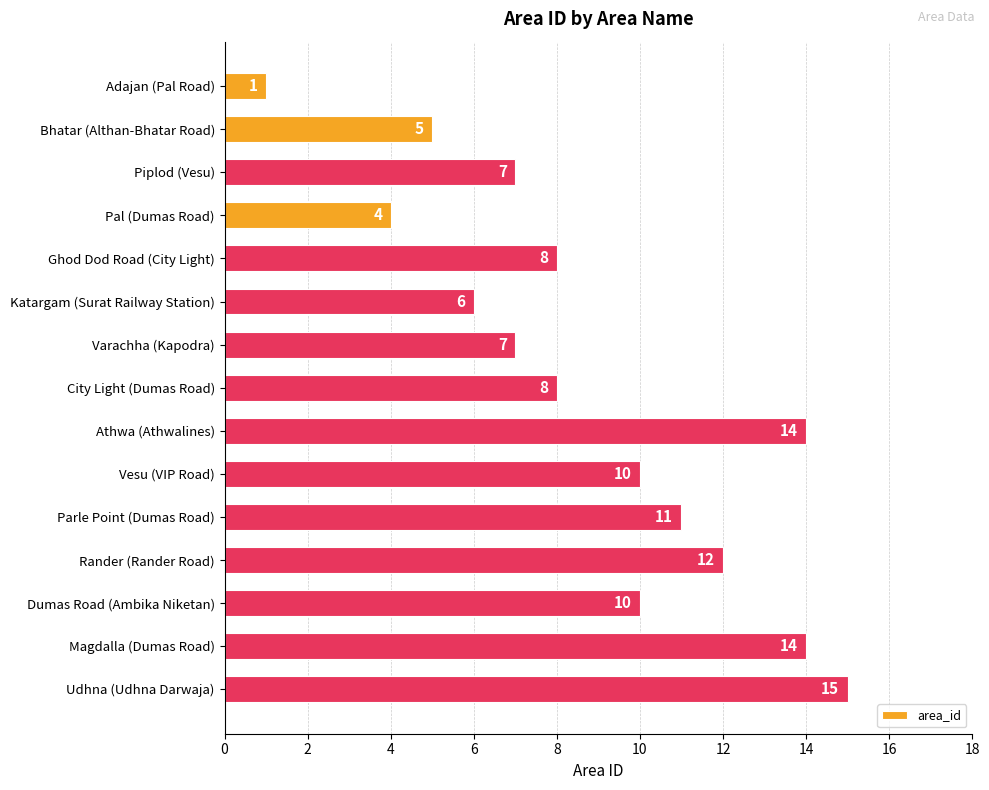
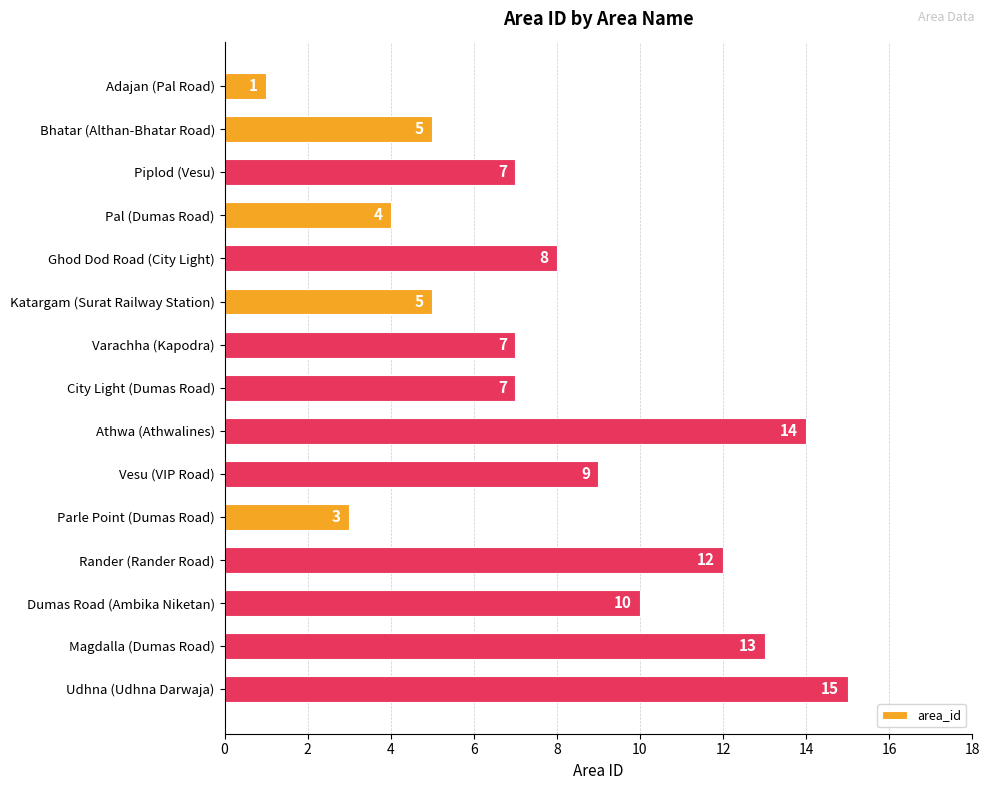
Katargam (Surat Railway Station): 6 -> 5
City Light (Dumas Road): 8 -> 7
Vesu (VIP Road): 10 -> 9
Parle Point (Dumas Road): 11 -> 3
Magdalla (Dumas Road): 14 -> 13
